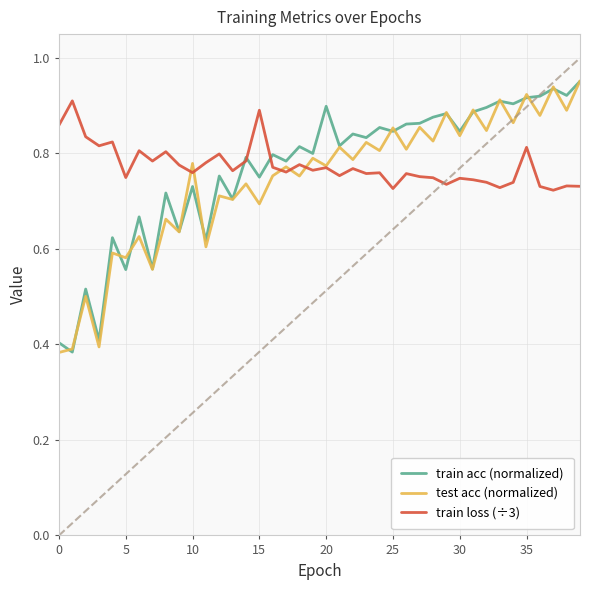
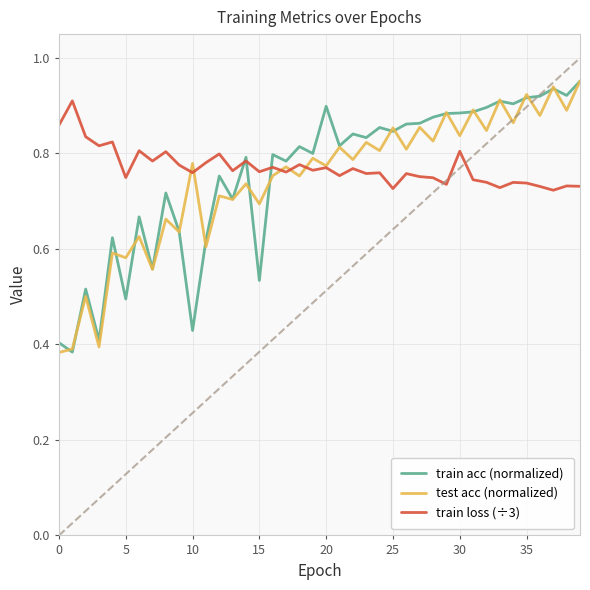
train acc (normalized), 5: 0.56 -> 0.50
train acc (normalized), 10: 0.73 -> 0.43
train acc (normalized), 15: 0.75 -> 0.53
train loss (÷3), 15: 0.89 -> 0.76
train acc (normalized), 30: 0.85 -> 0.88
train loss (÷3), 30: 0.75 -> 0.80
train loss (÷3), 35: 0.81 -> 0.74
